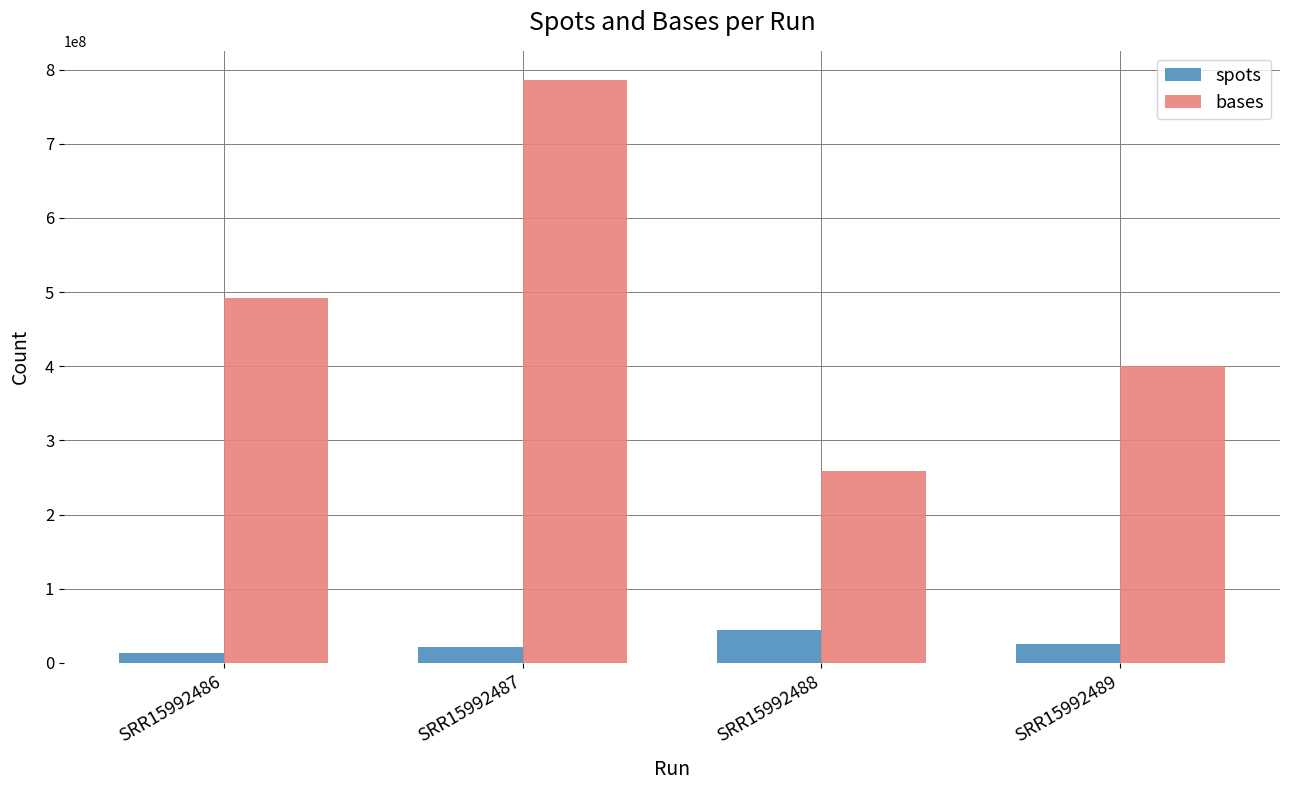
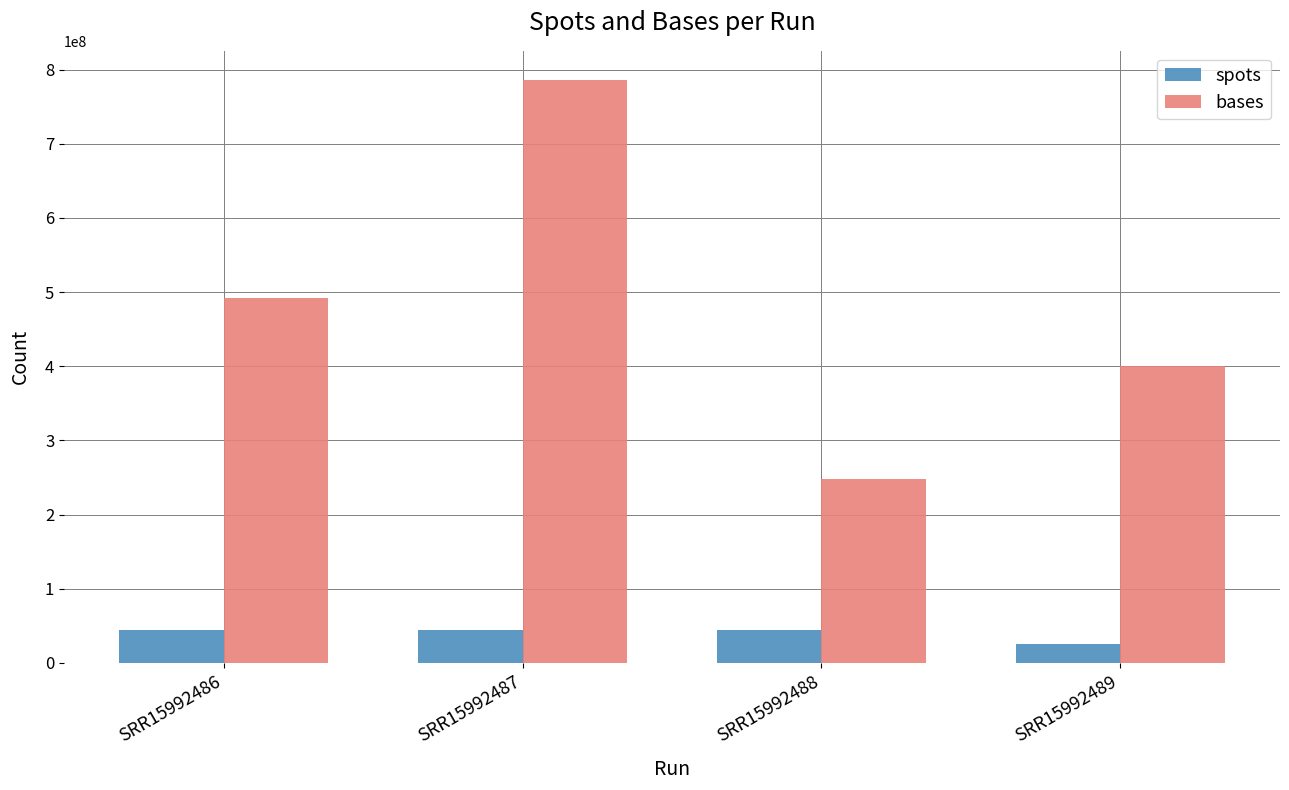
spots, SRR15992486: 10000000 -> 40000000
spots, SRR15992487: 20000000 -> 40000000
bases, SRR15992488: 260000000 -> 250000000
